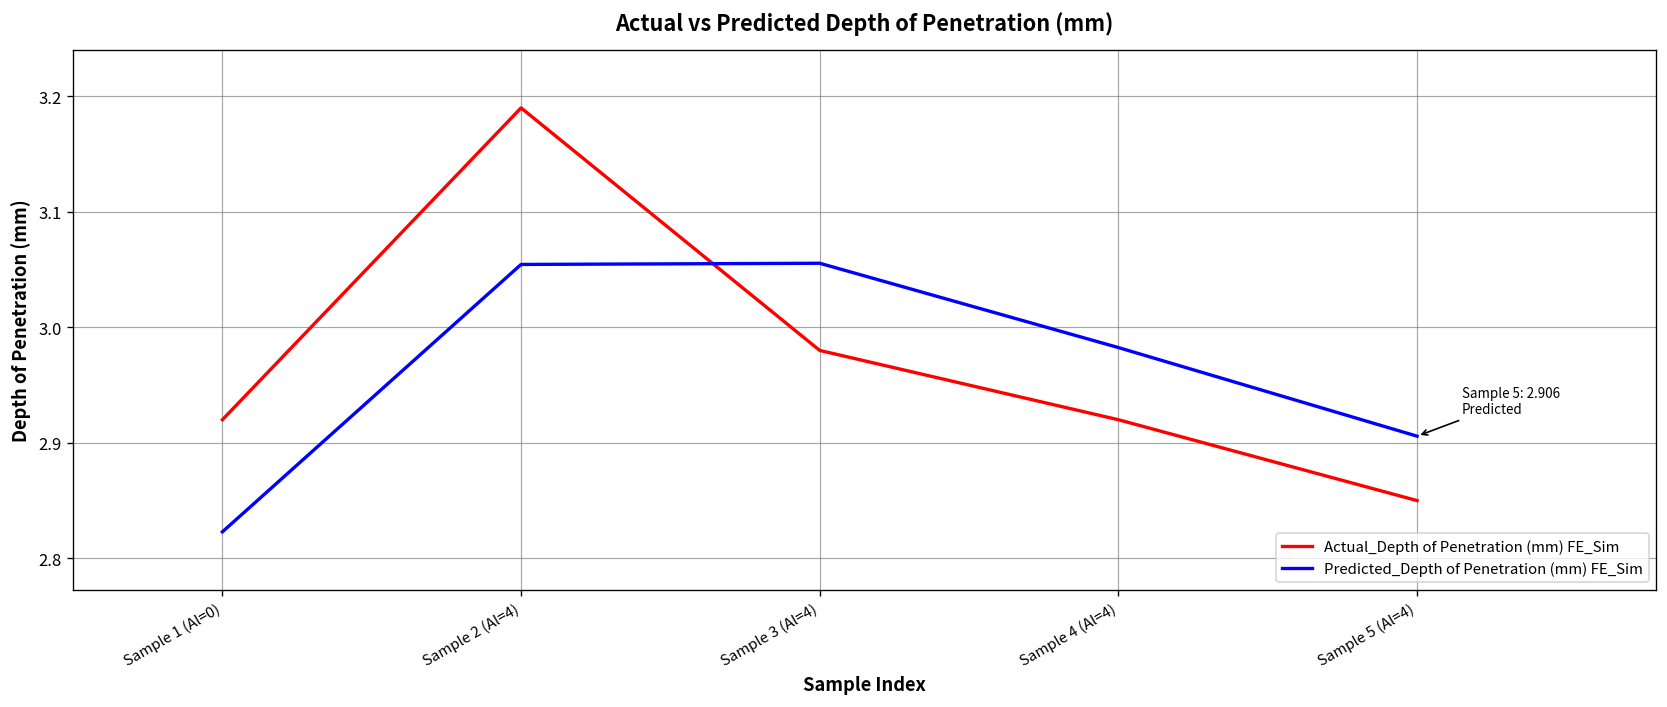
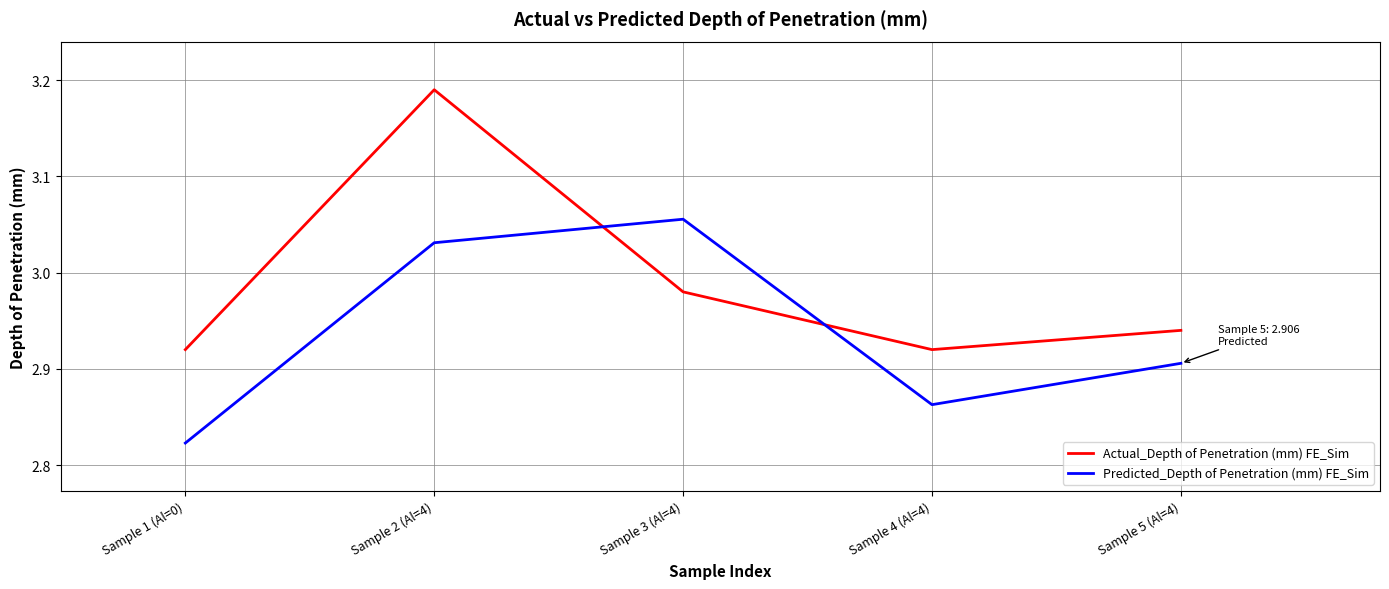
Predicted_Depth of Penetration (mm) FE_Sim, Sample 2 (Al=4): 3.05 -> 3.03
Predicted_Depth of Penetration (mm) FE_Sim, Sample 4 (Al=4): 2.98 -> 2.86
Actual_Depth of Penetration (mm) FE_Sim, Sample 5 (Al=4): 2.85 -> 2.94
